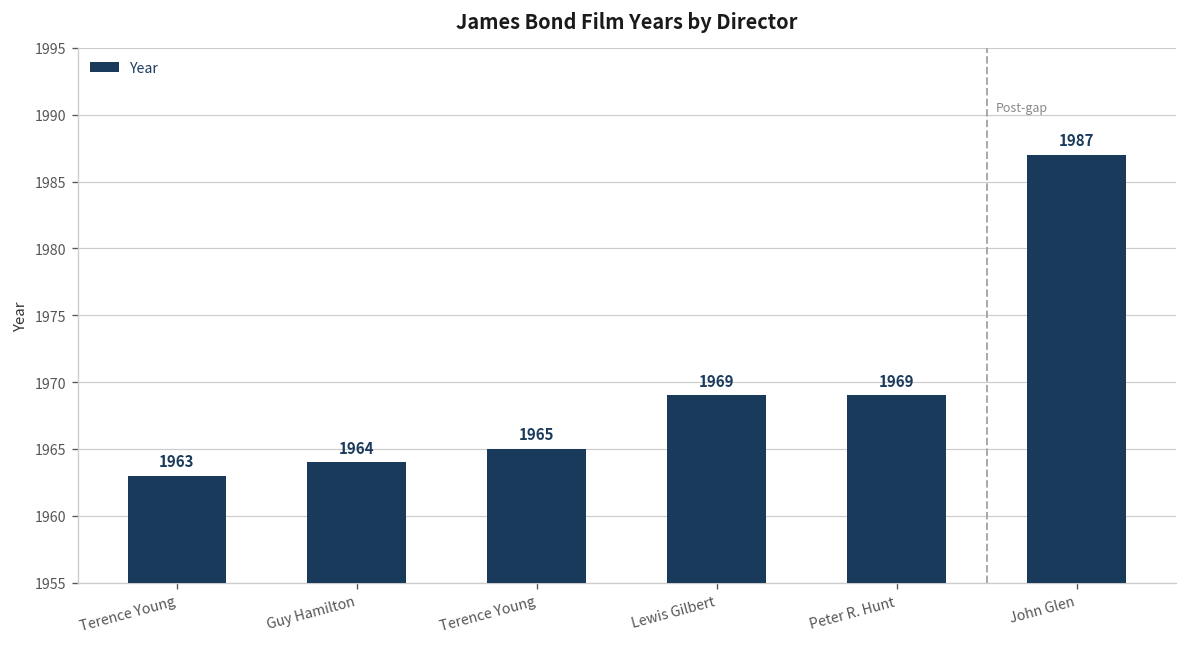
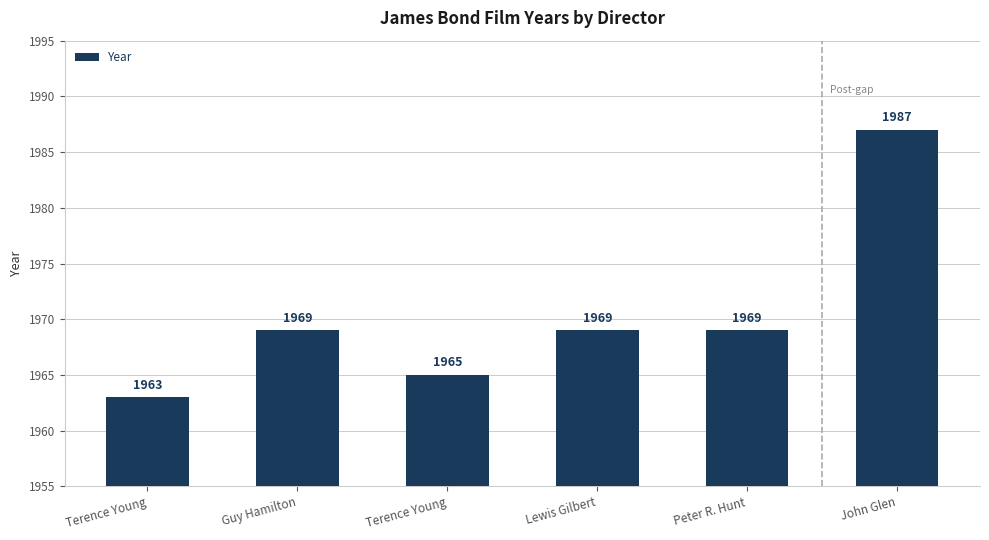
Guy Hamilton: 1964 -> 1969
